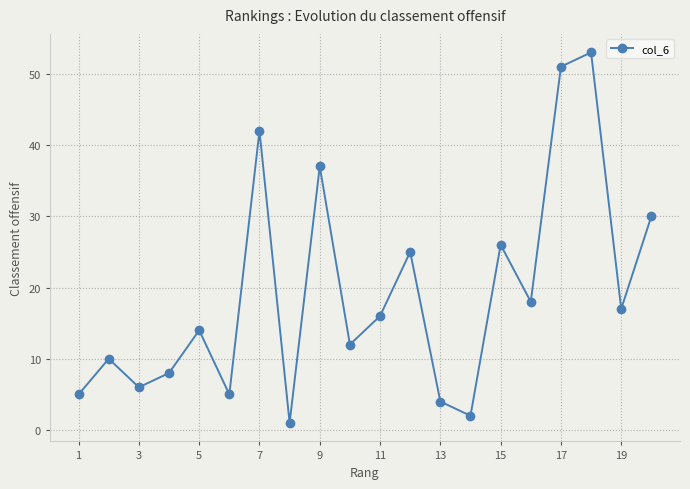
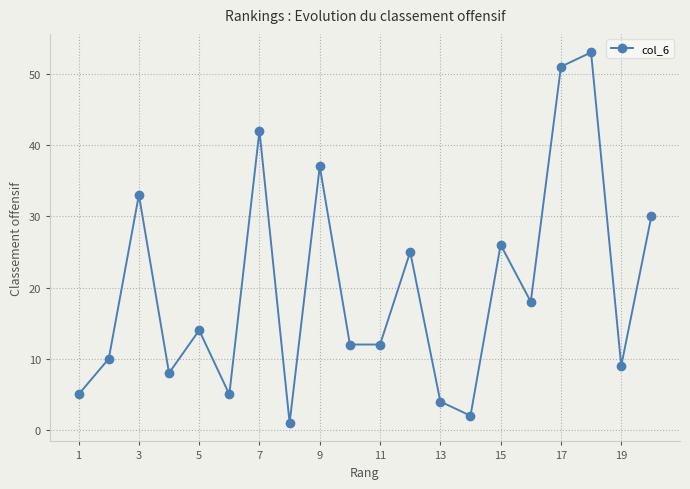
3: 6 -> 33
11: 16 -> 12
19: 17 -> 9
